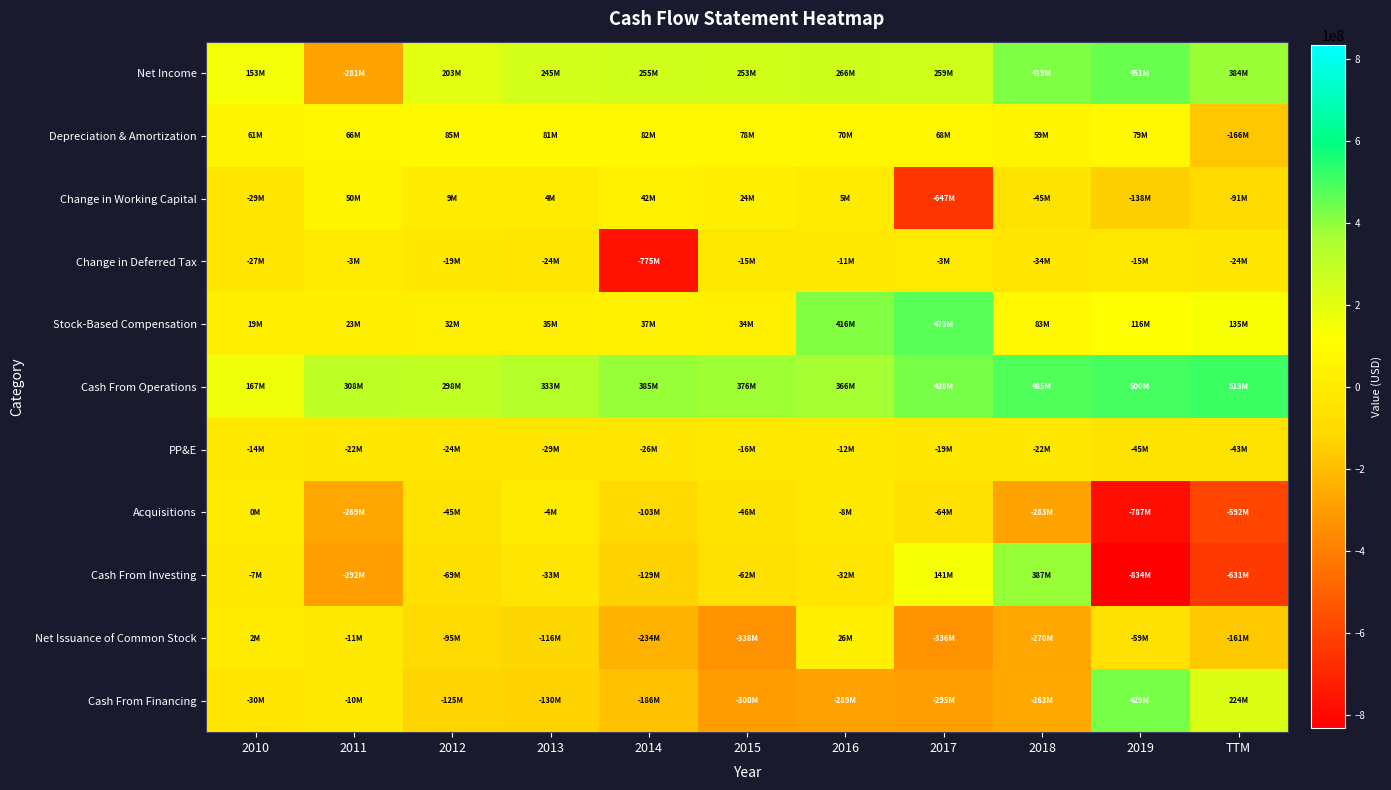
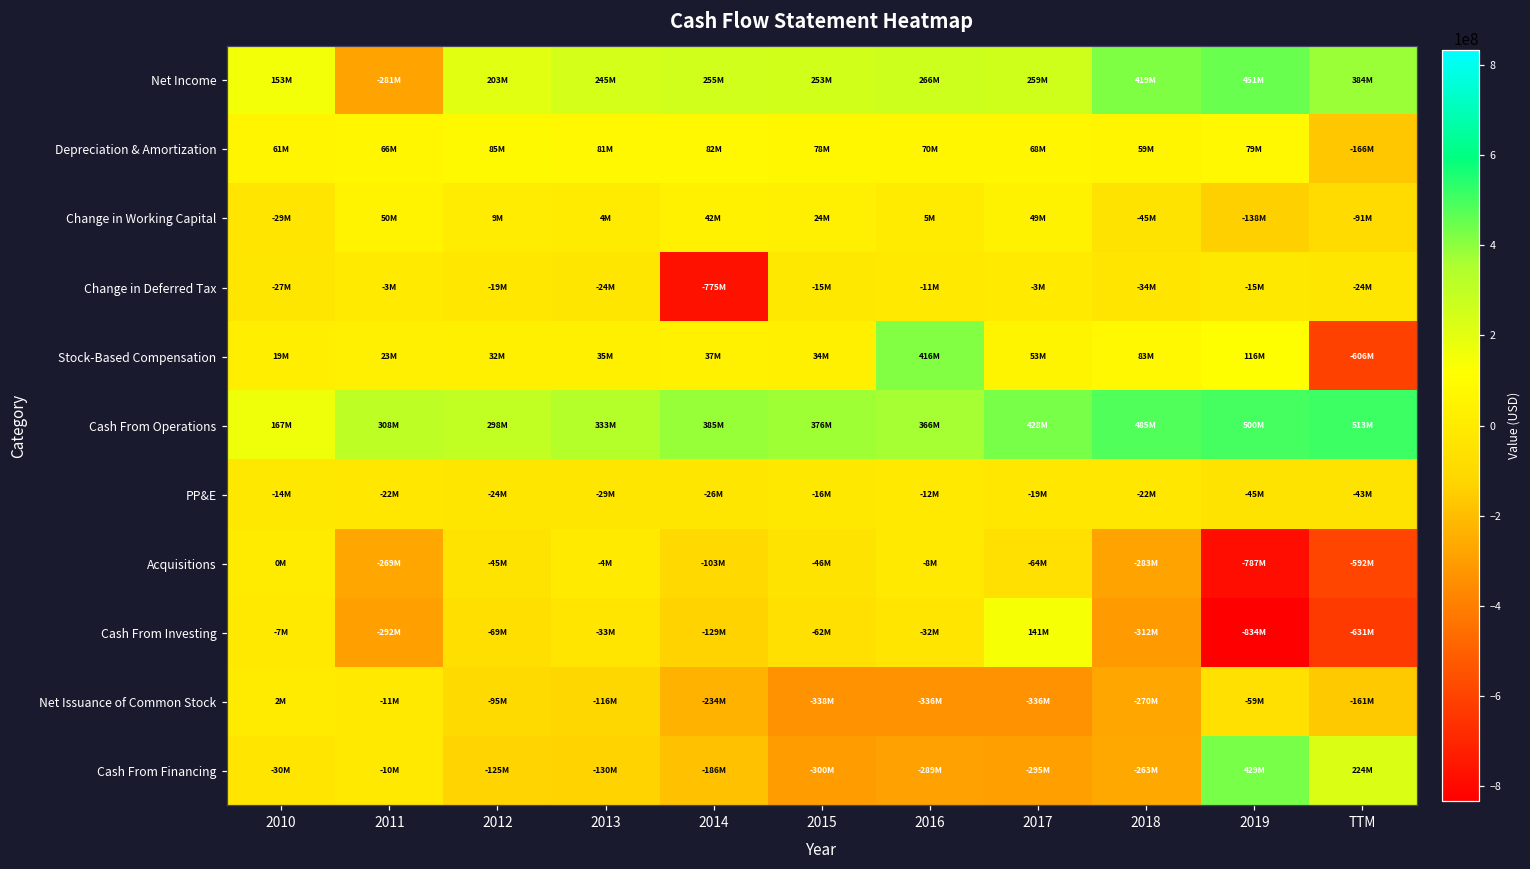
Change in Working Capital, 2017: -647M -> 49M
Stock-Based Compensation, 2017: 473M -> 53M
Stock-Based Compensation, TTM: 135M -> -606M
Cash From Investing, 2018: 387M -> -312M
Net Issuance of Common Stock, 2016: 26M -> -336M
